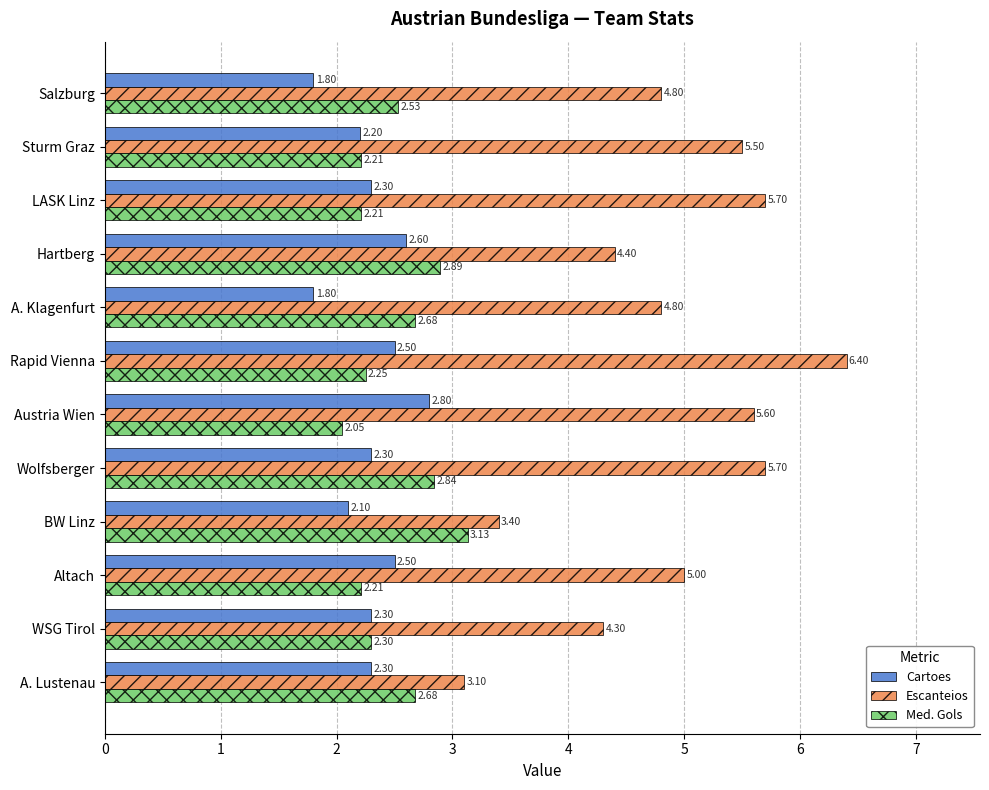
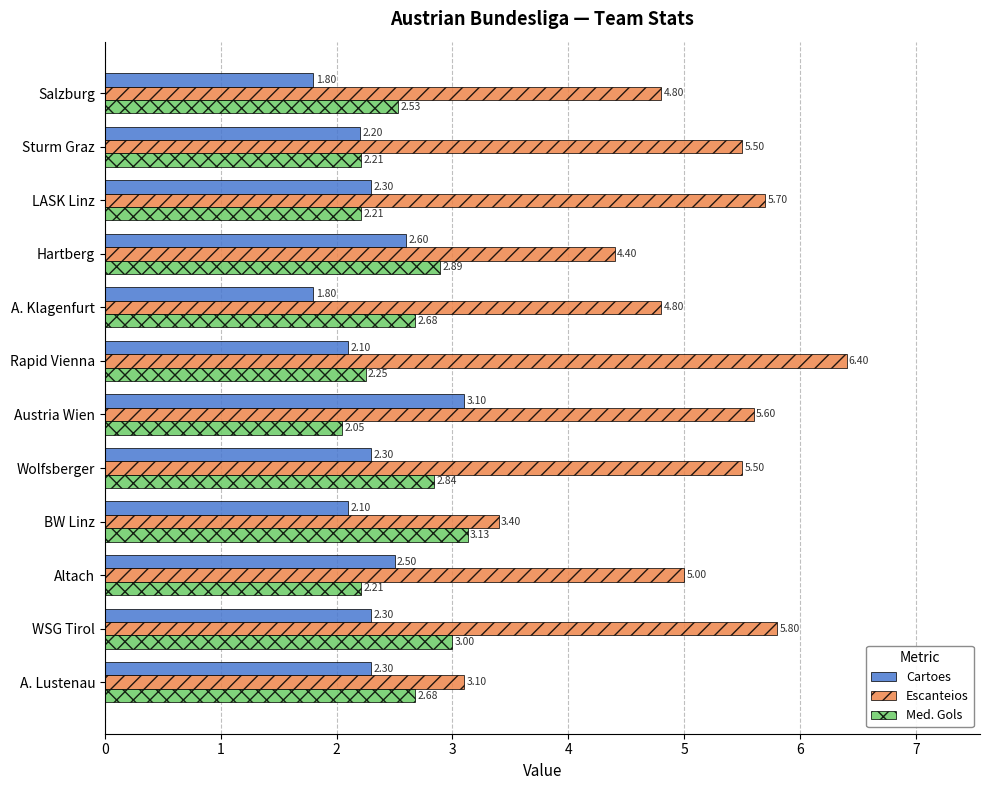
Cartoes, Rapid Vienna: 2.50 -> 2.10
Cartoes, Austria Wien: 2.80 -> 3.10
Escanteios, Wolfsberger: 5.70 -> 5.50
Escanteios, WSG Tirol: 4.30 -> 5.80
Med. Gols, WSG Tirol: 2.30 -> 3.00
